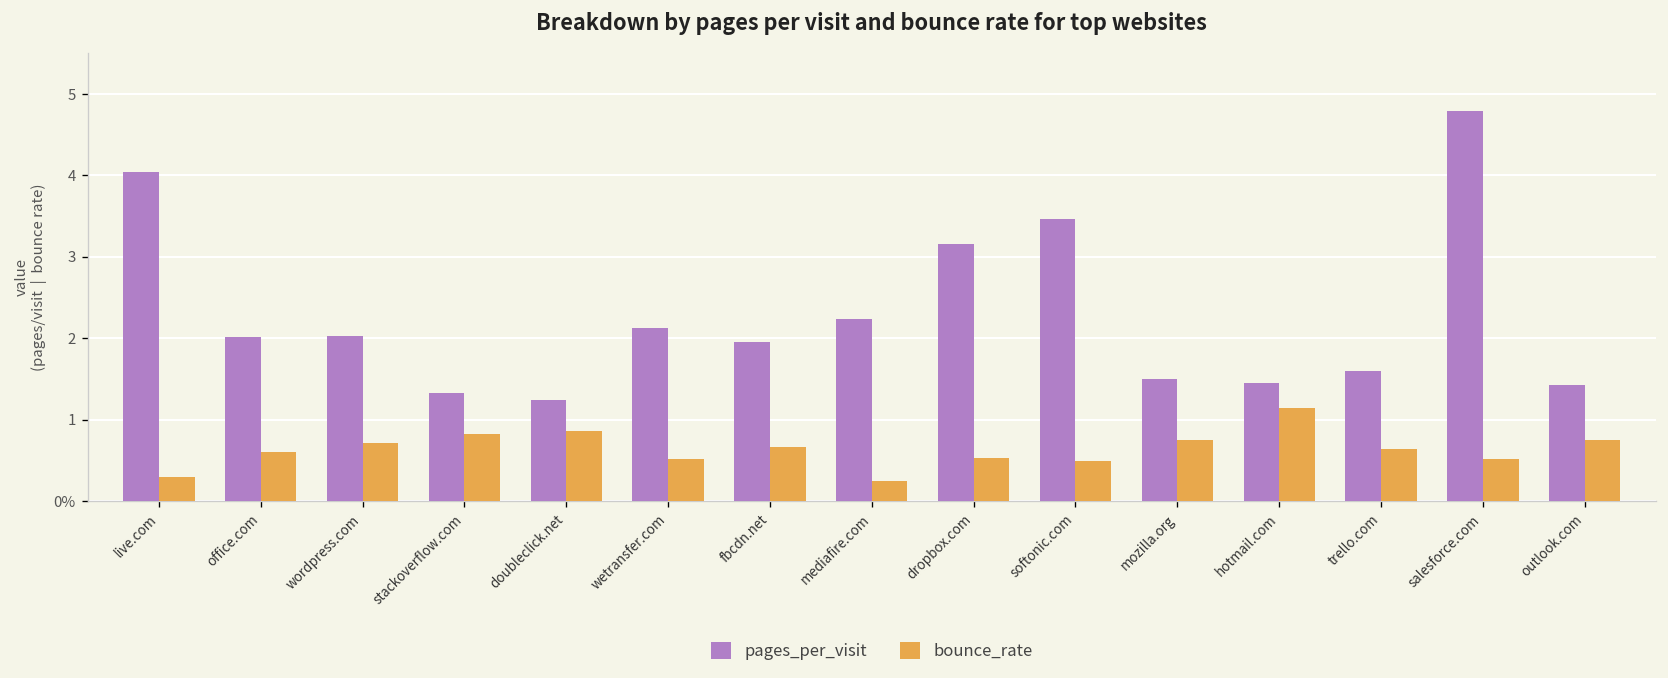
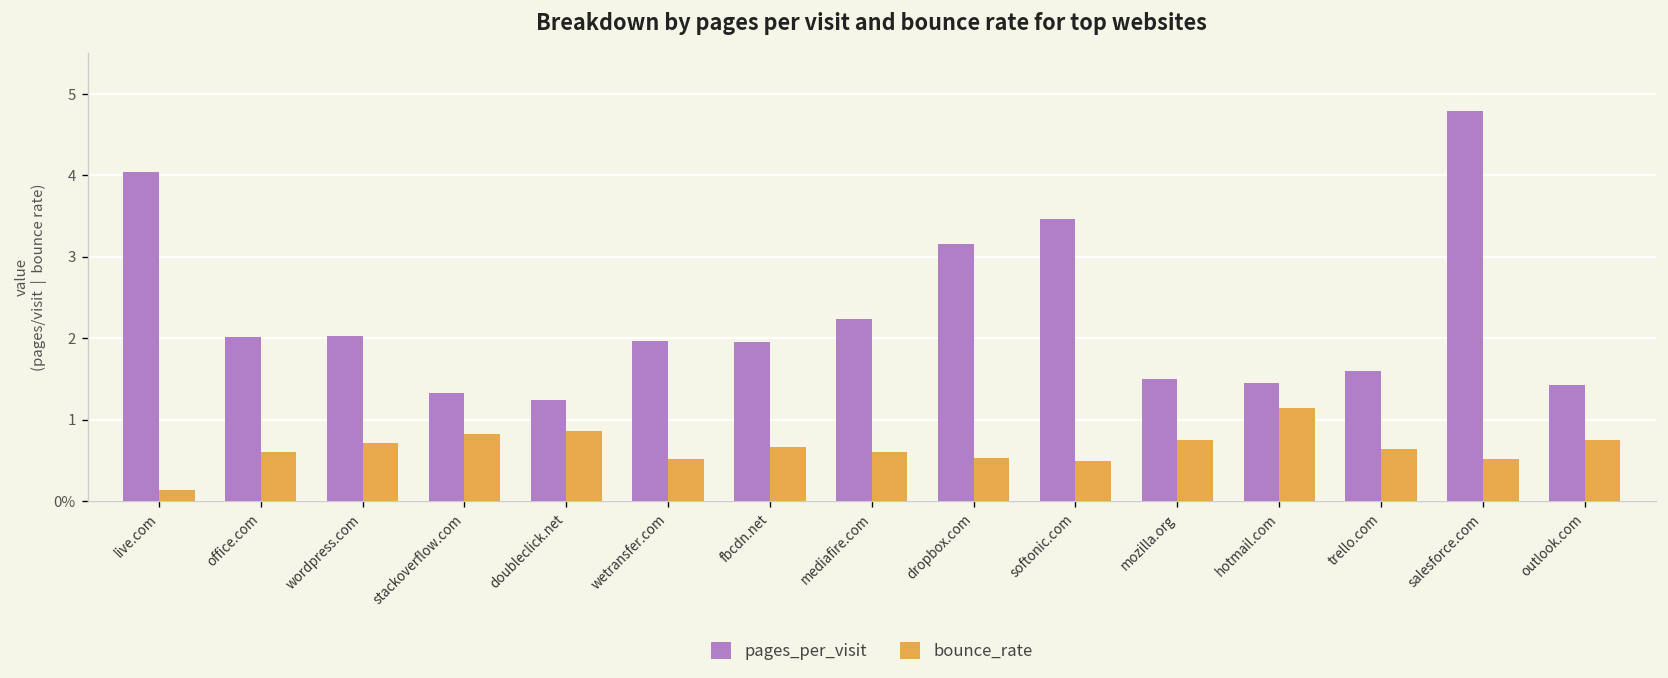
bounce_rate, live.com: 0.3 -> 0.1
pages_per_visit, wetransfer.com: 2.1 -> 2.0
bounce_rate, mediafire.com: 0.2 -> 0.6
